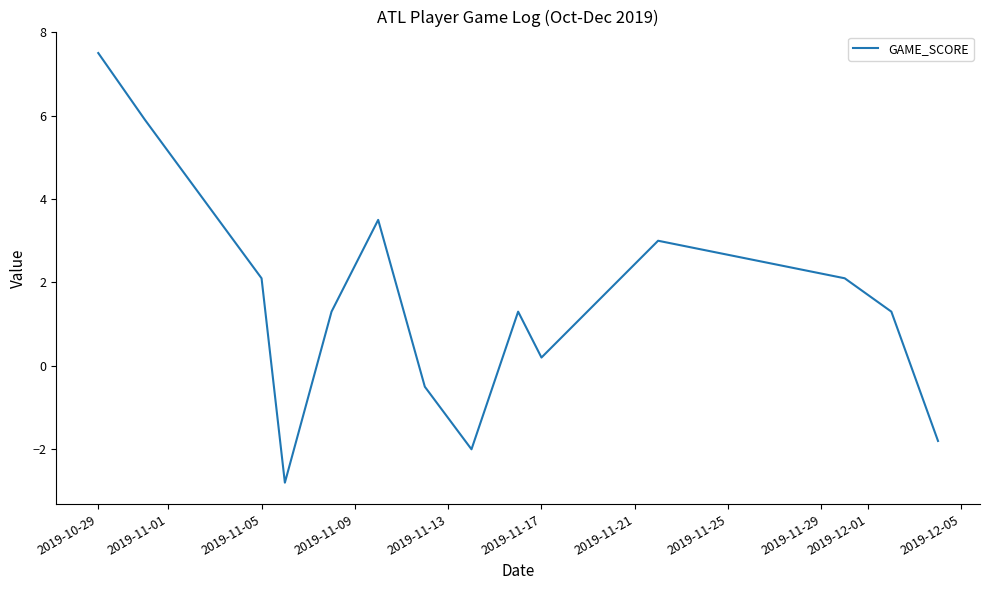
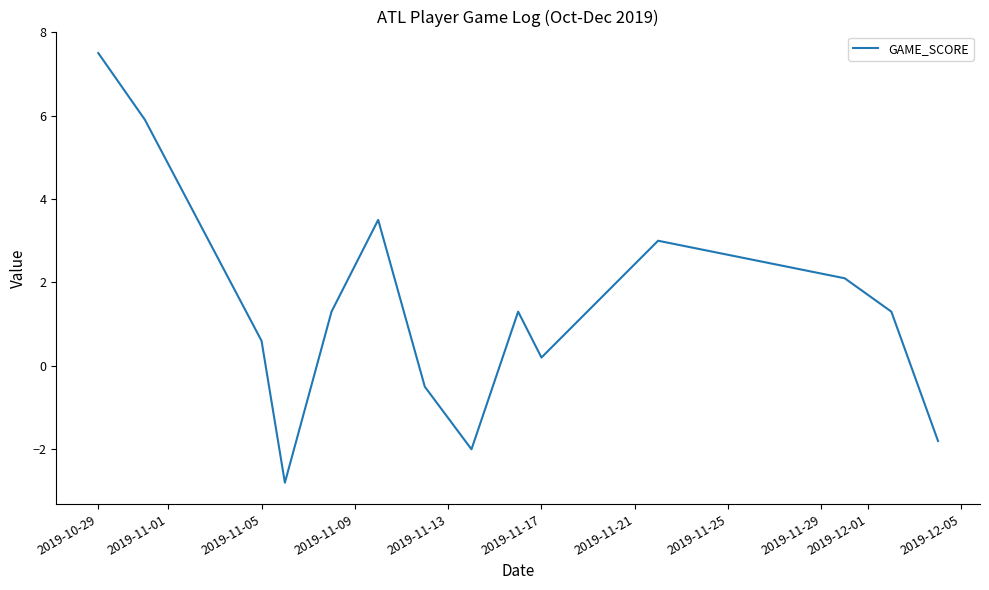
2019-11-05: 2.1 -> 0.6
